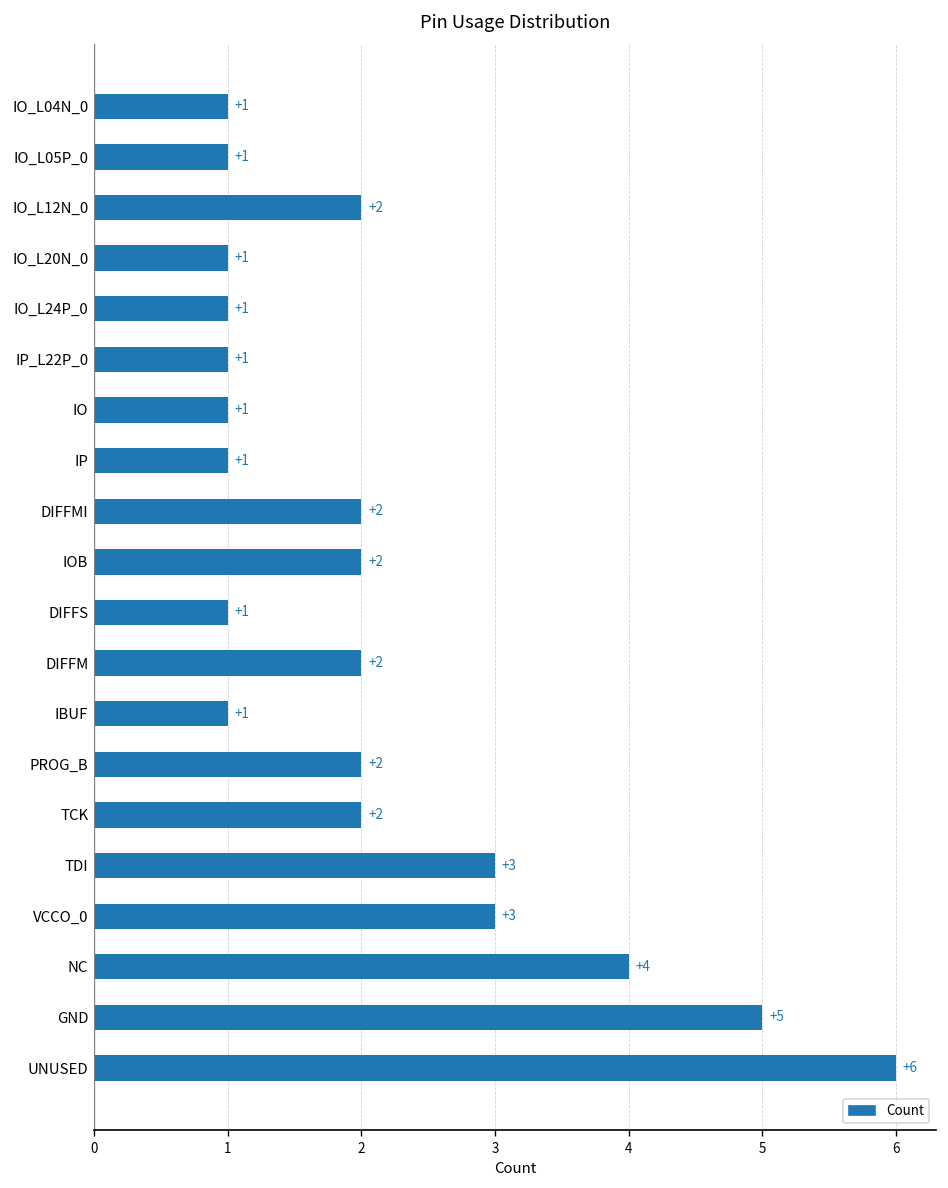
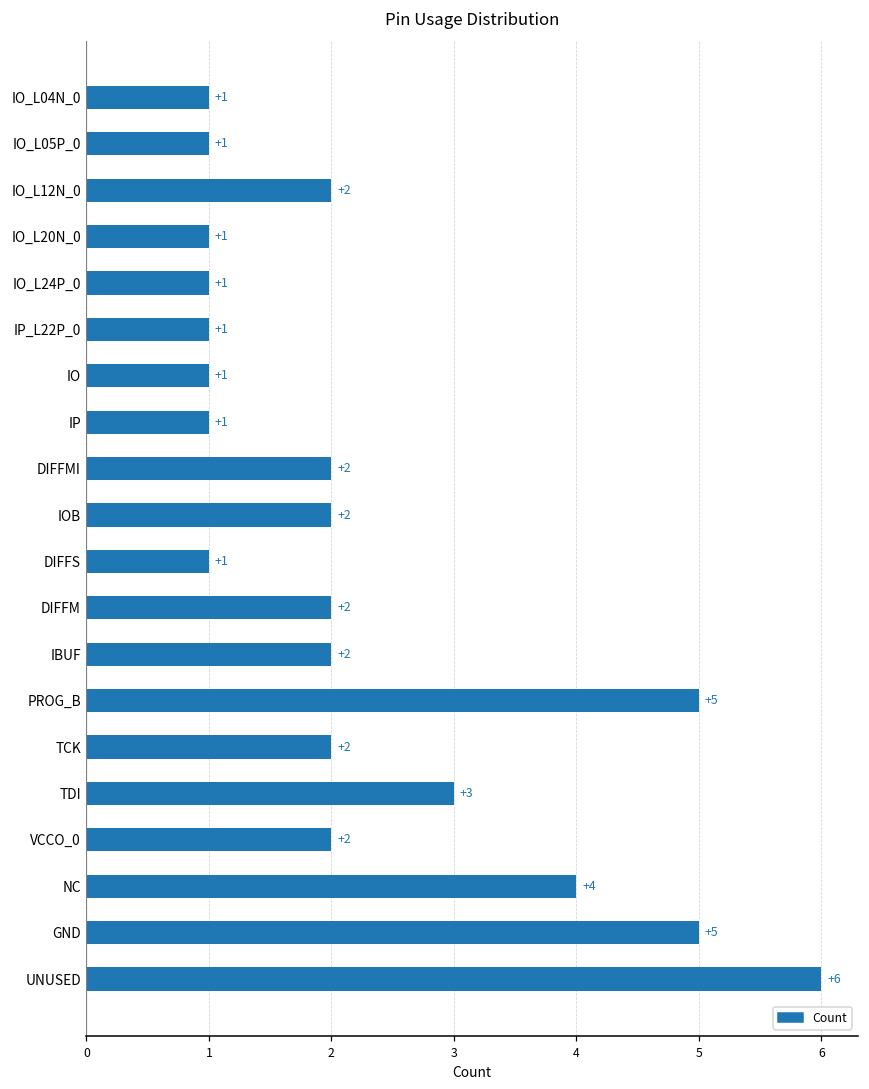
IBUF: +1 -> +2
PROG_B: +2 -> +5
VCCO_0: +3 -> +2
